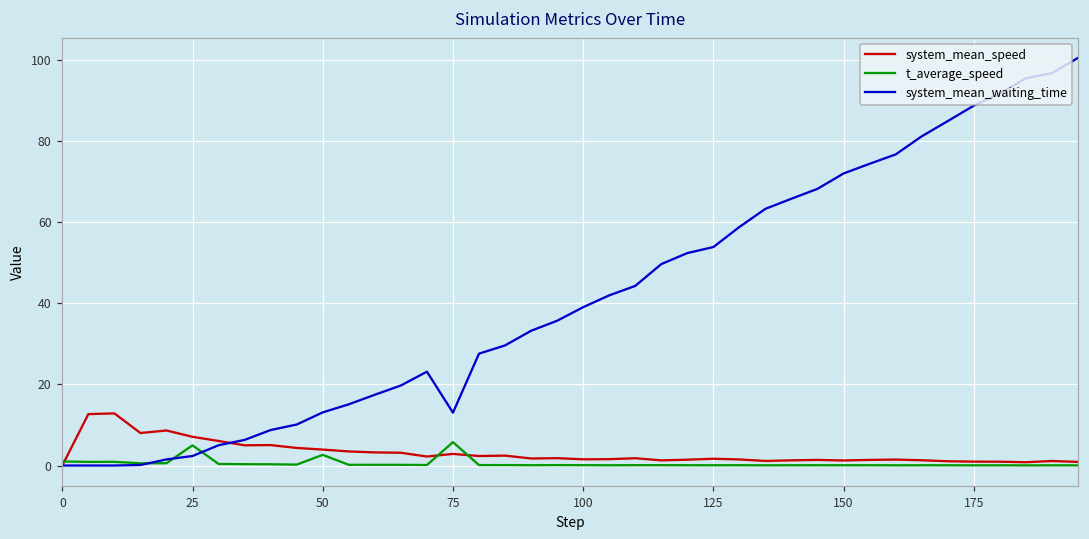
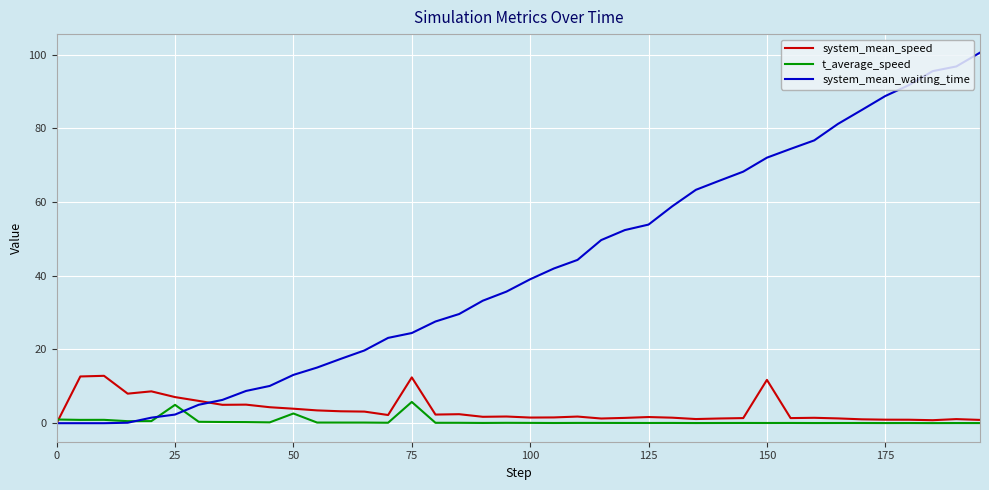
system_mean_speed, 75: 3 -> 12
system_mean_waiting_time, 75: 13 -> 24
system_mean_speed, 150: 1 -> 12
